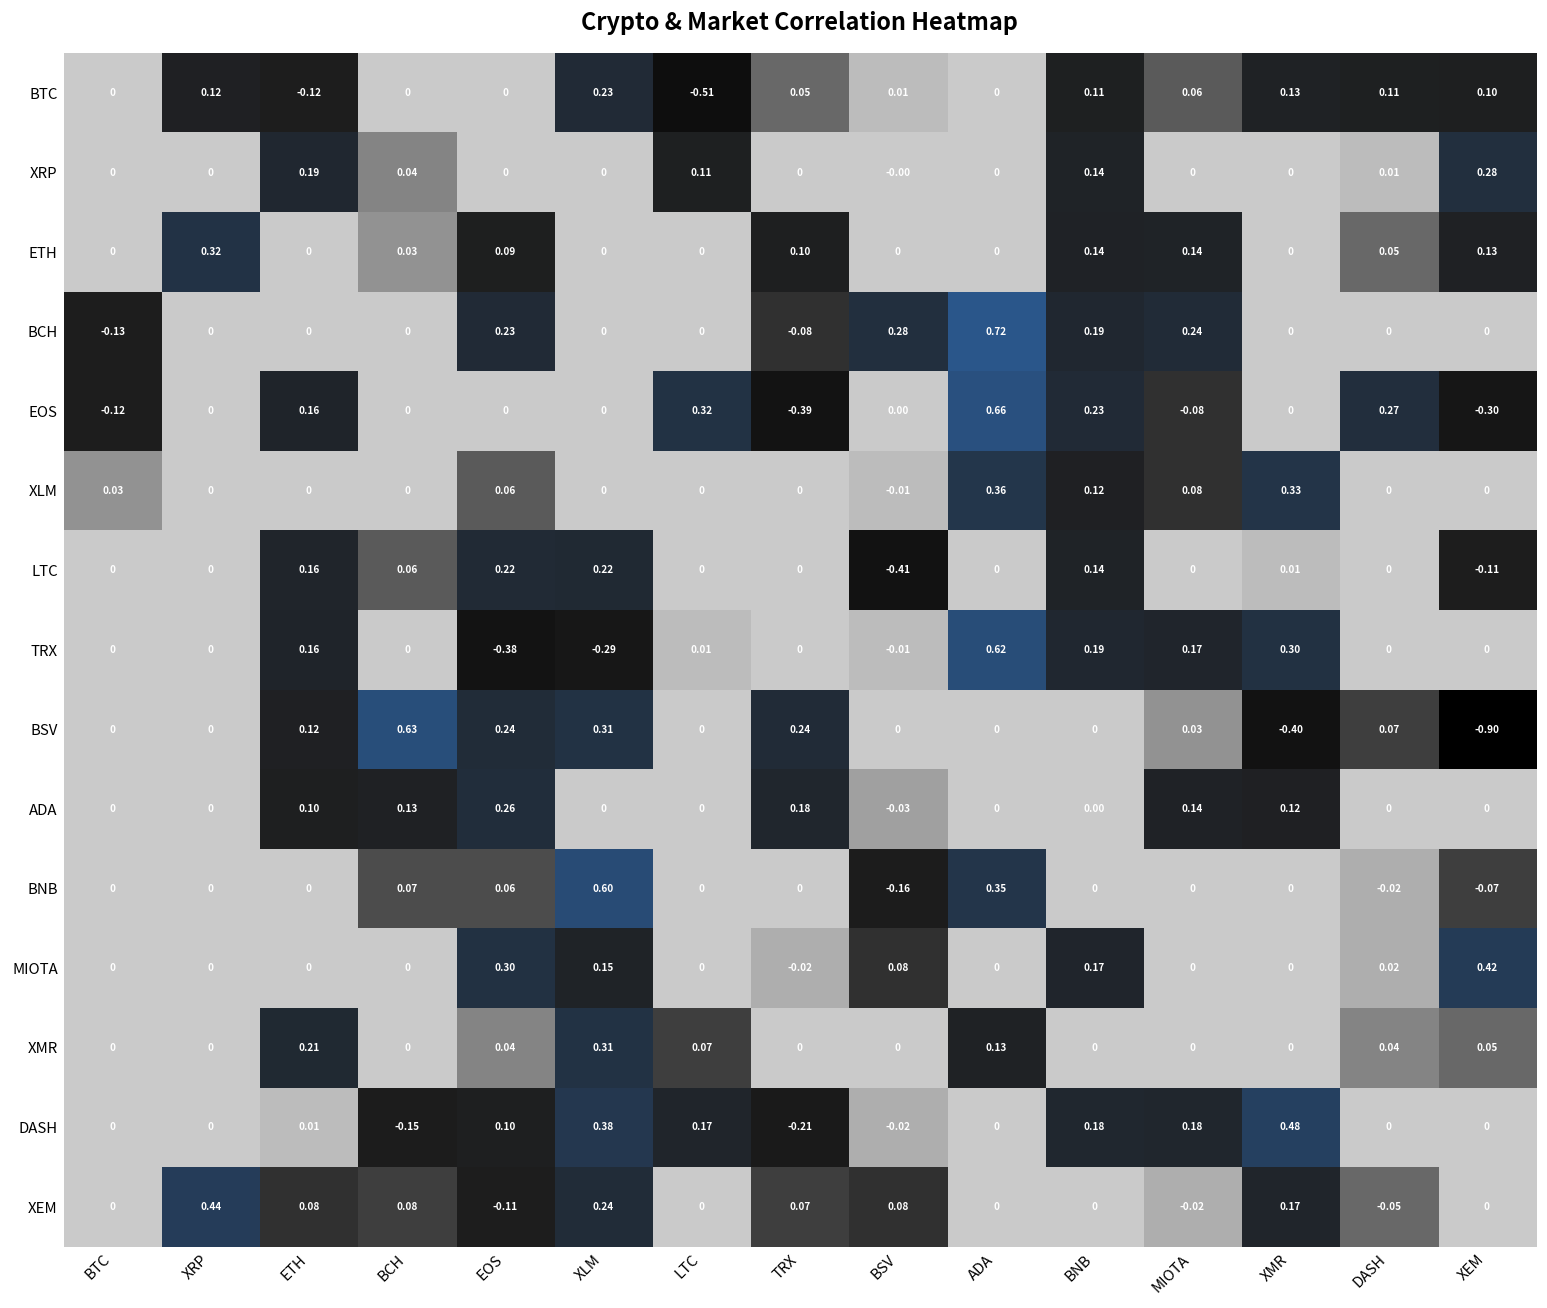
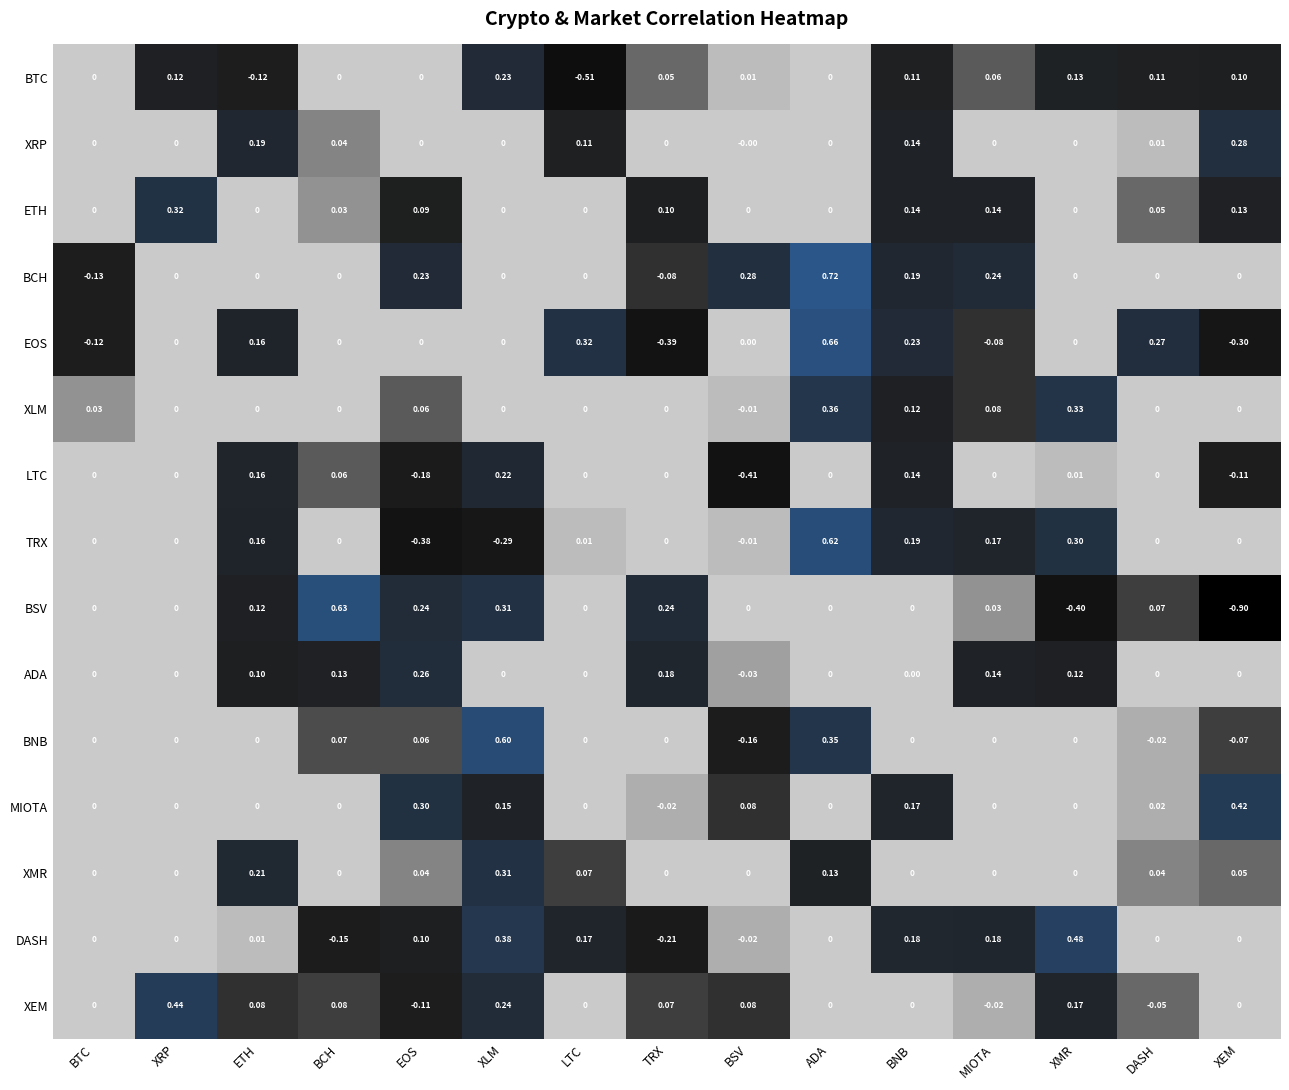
LTC, EOS: 0.22 -> -0.18
